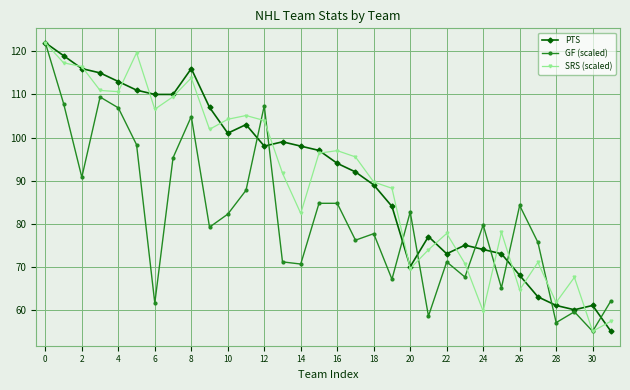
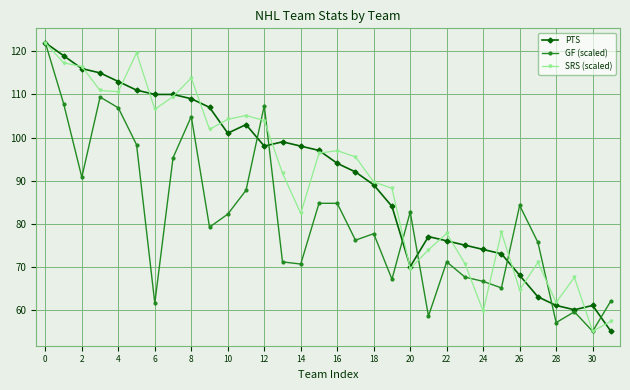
PTS, 8: 116 -> 109
PTS, 22: 73 -> 76
GF (scaled), 24: 80 -> 67
